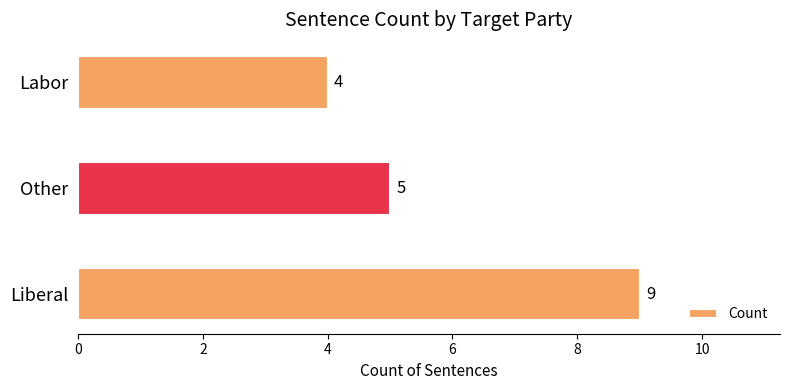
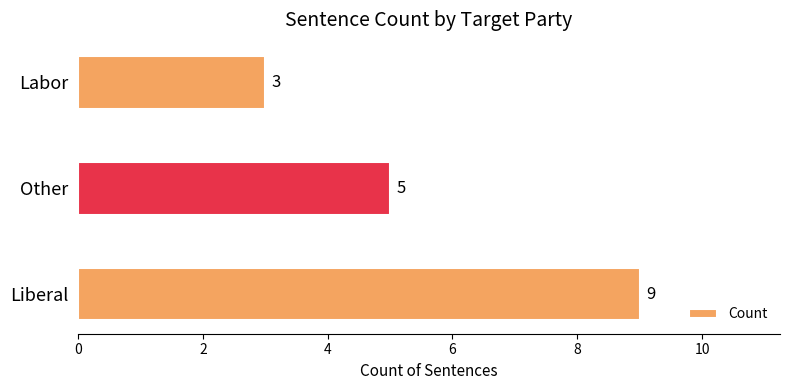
Labor: 4 -> 3
